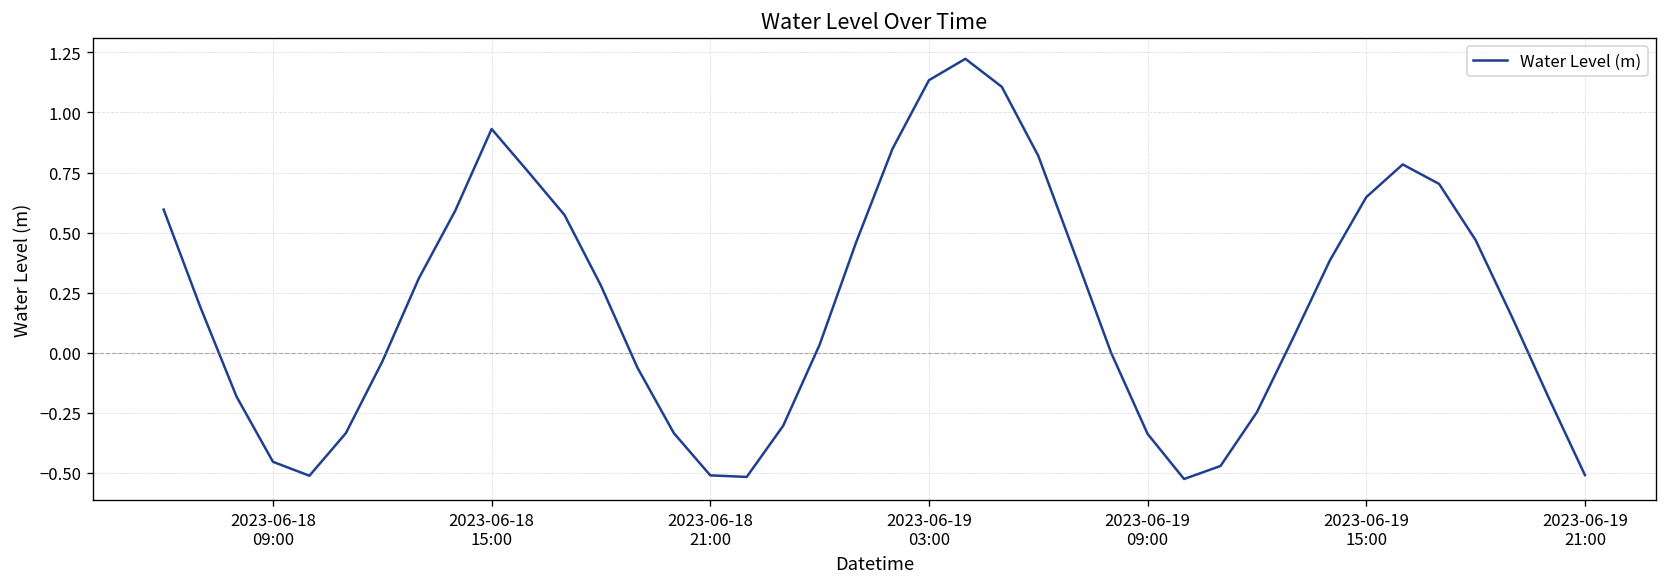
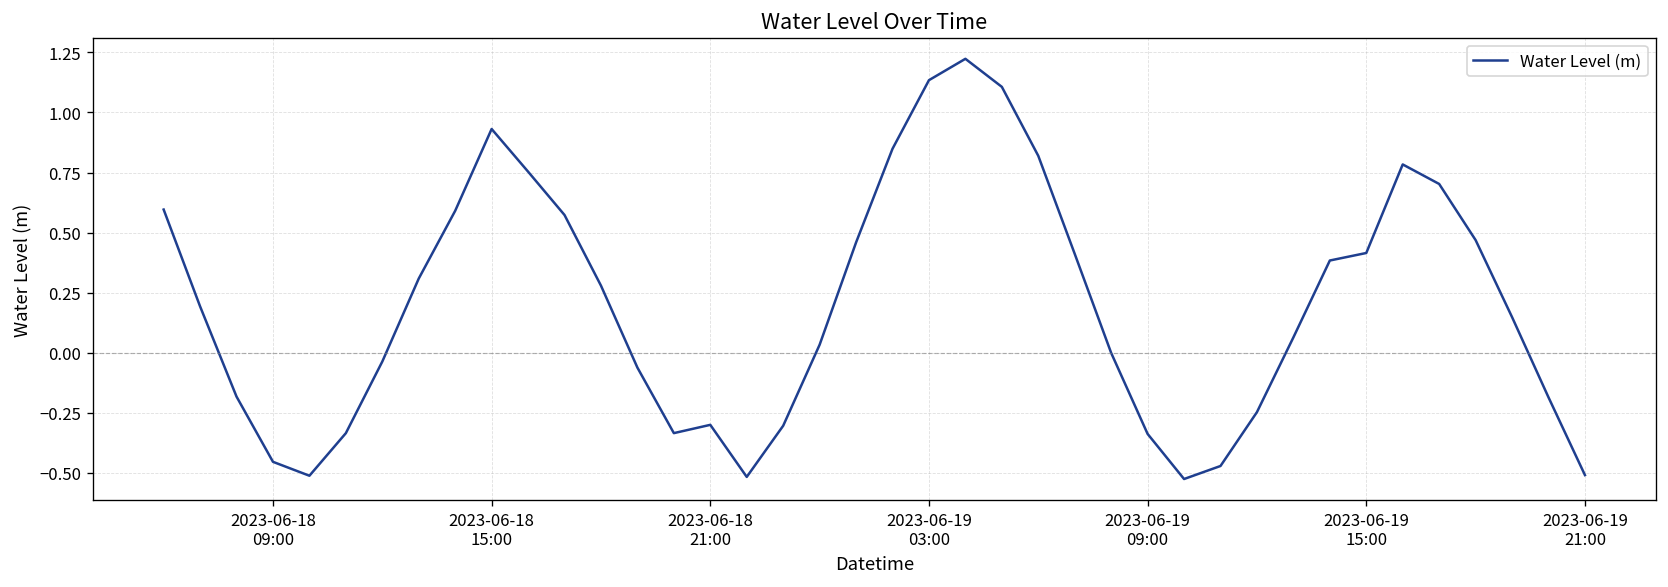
2023-06-18 21:00: -0.51 -> -0.30
2023-06-19 15:00: 0.65 -> 0.42
